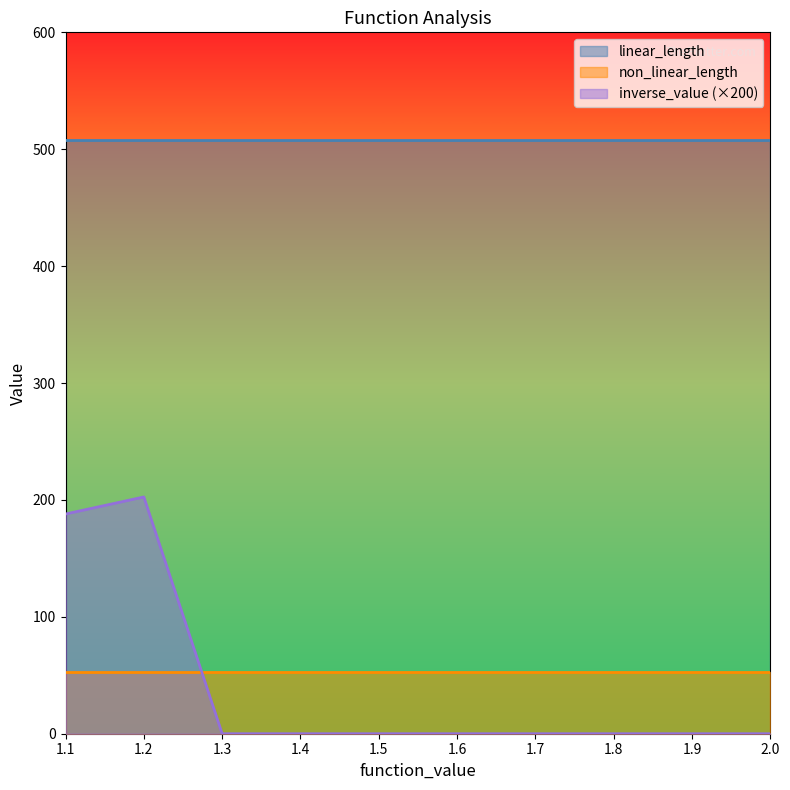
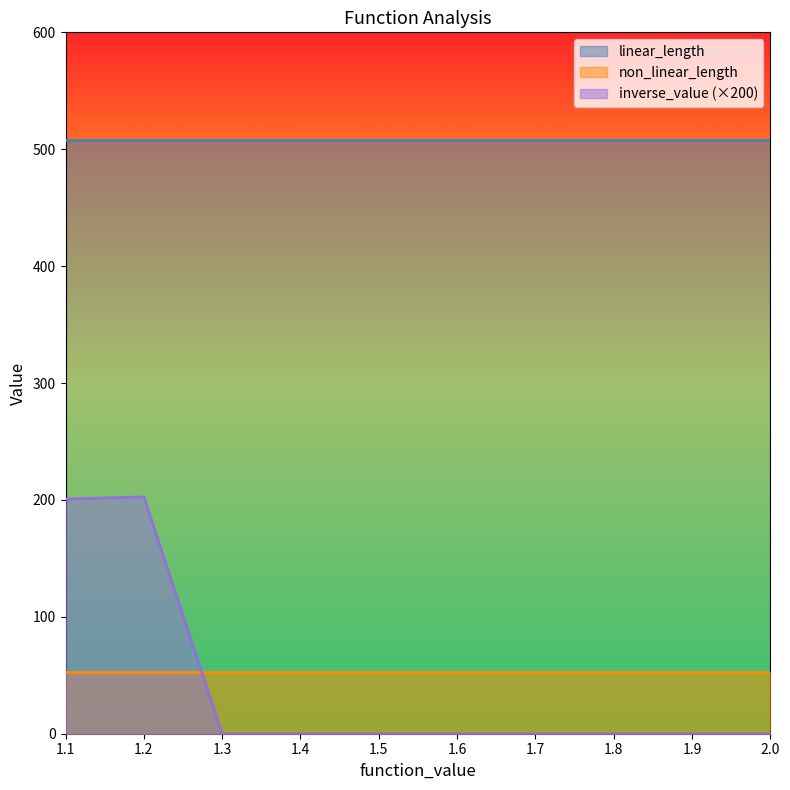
inverse_value (×200), 1.1: 188 -> 201
